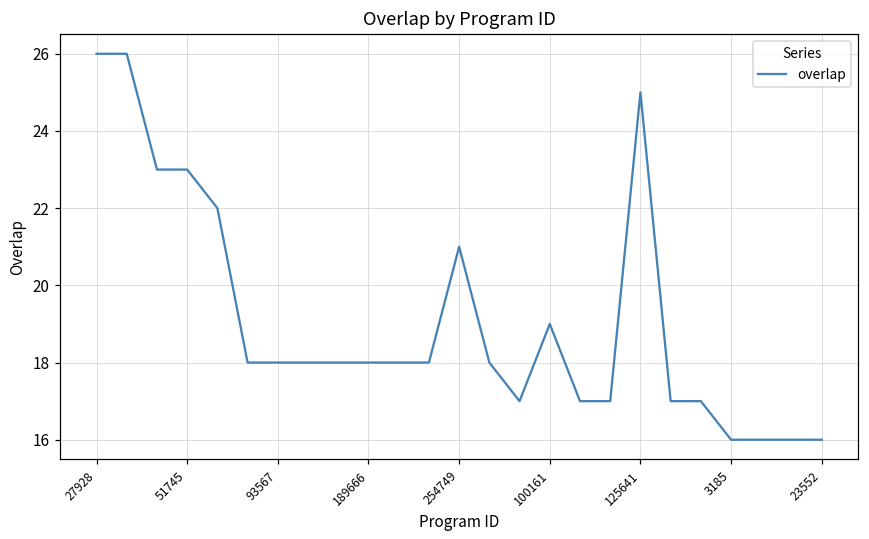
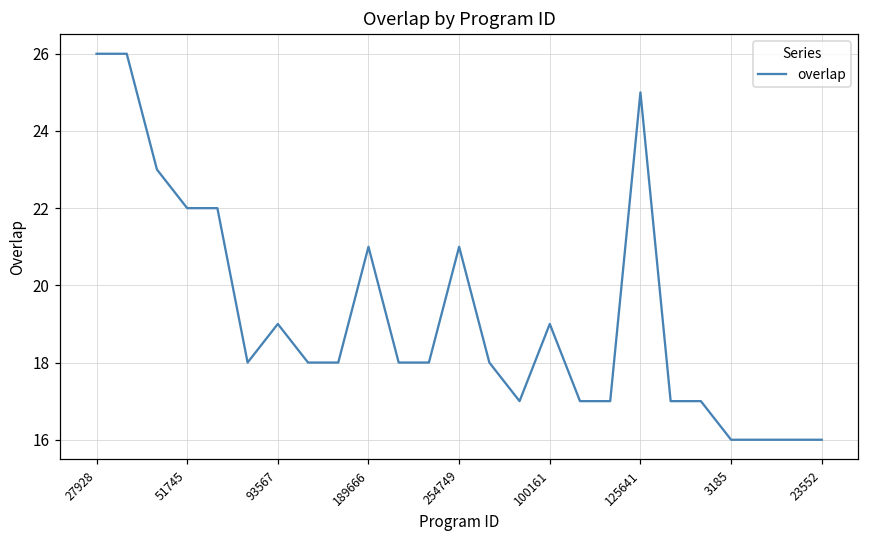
51745: 23 -> 22
93567: 18 -> 19
189666: 18 -> 21
